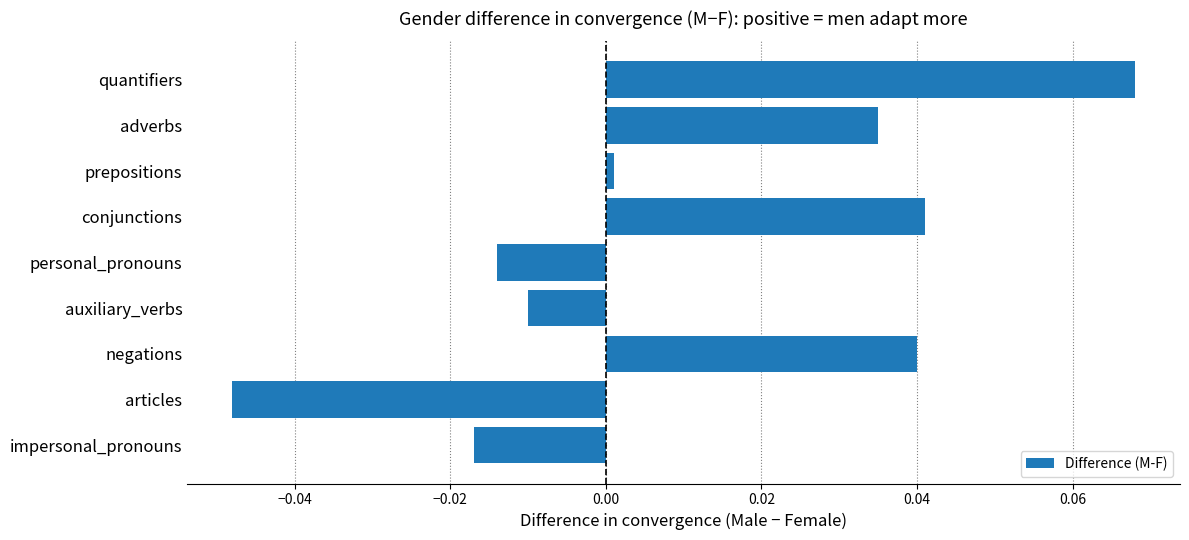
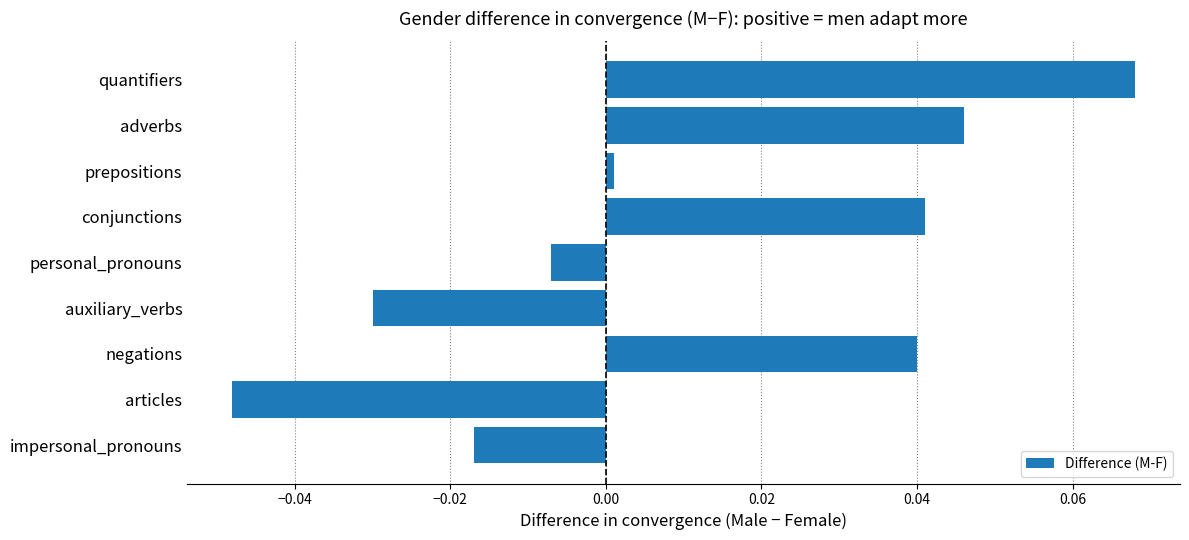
adverbs: 0.035 -> 0.046
personal_pronouns: -0.014 -> -0.007
auxiliary_verbs: -0.01 -> -0.03
